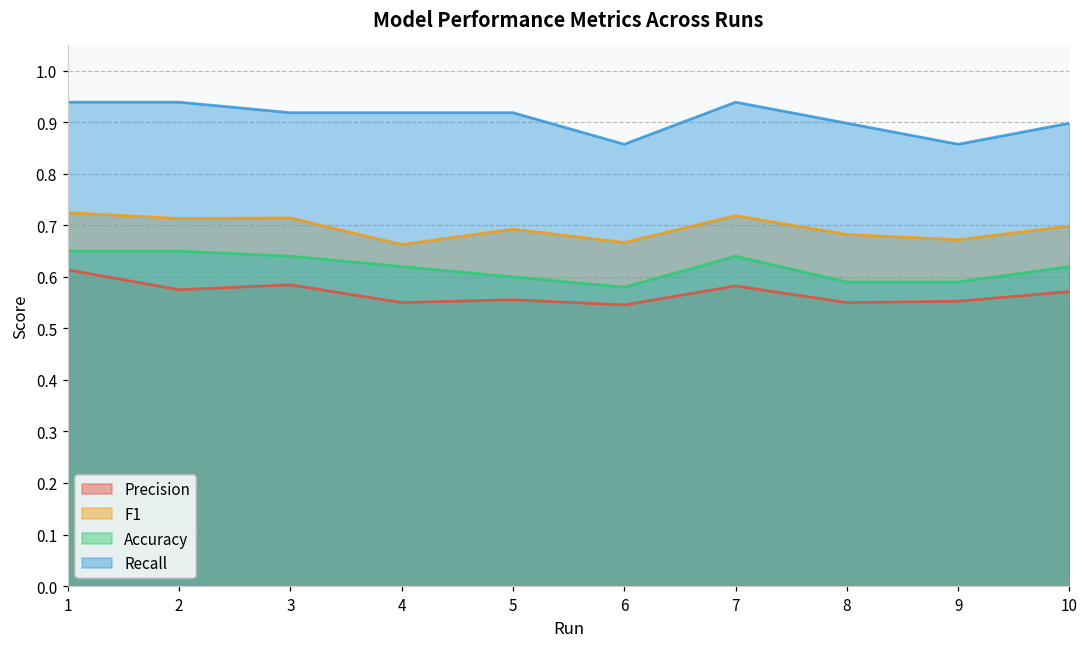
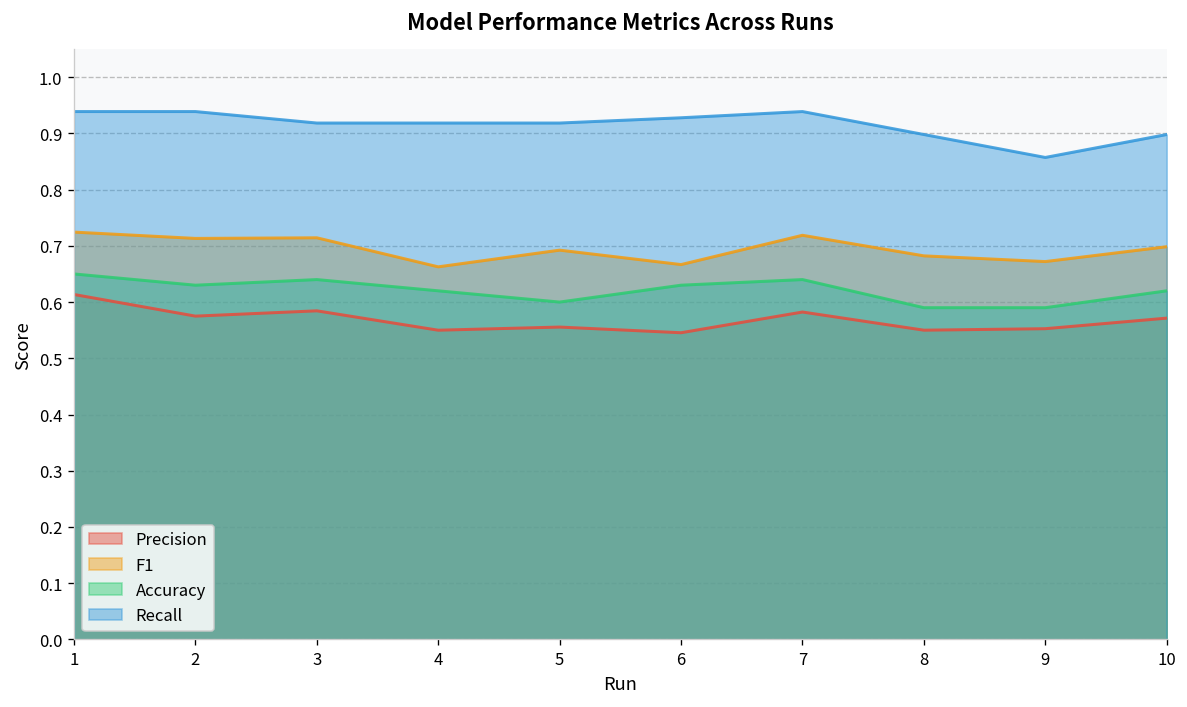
Accuracy, 2: 0.65 -> 0.63
Accuracy, 6: 0.58 -> 0.63
Recall, 6: 0.86 -> 0.93
